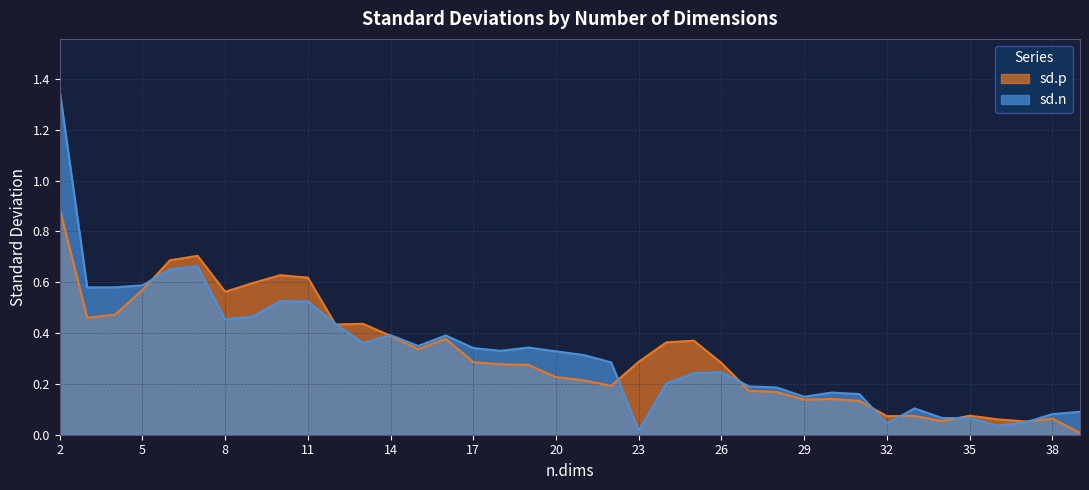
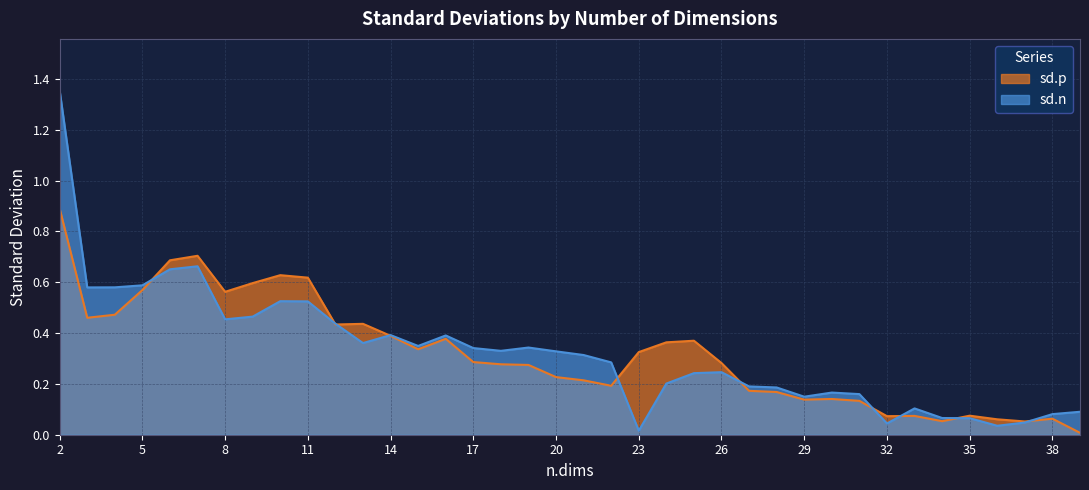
sd.p, 23: 0.29 -> 0.33
